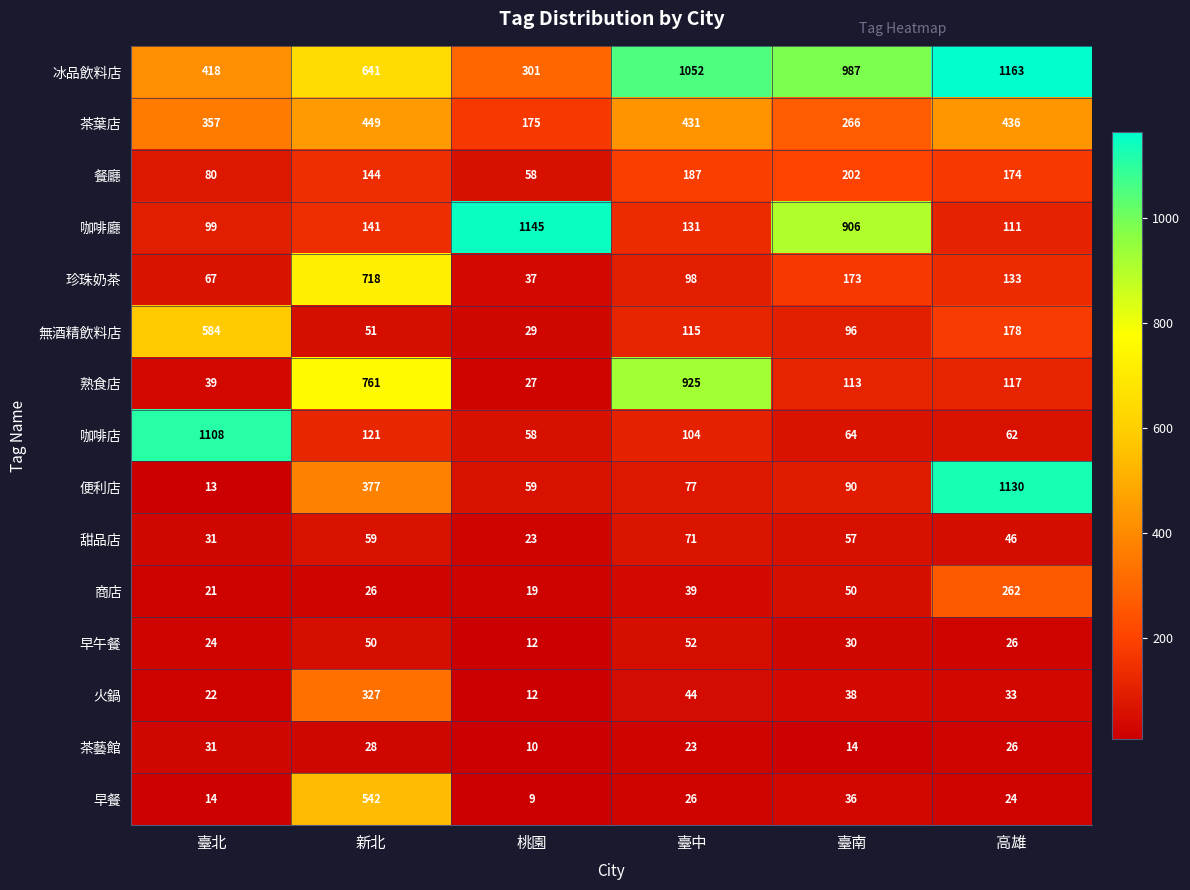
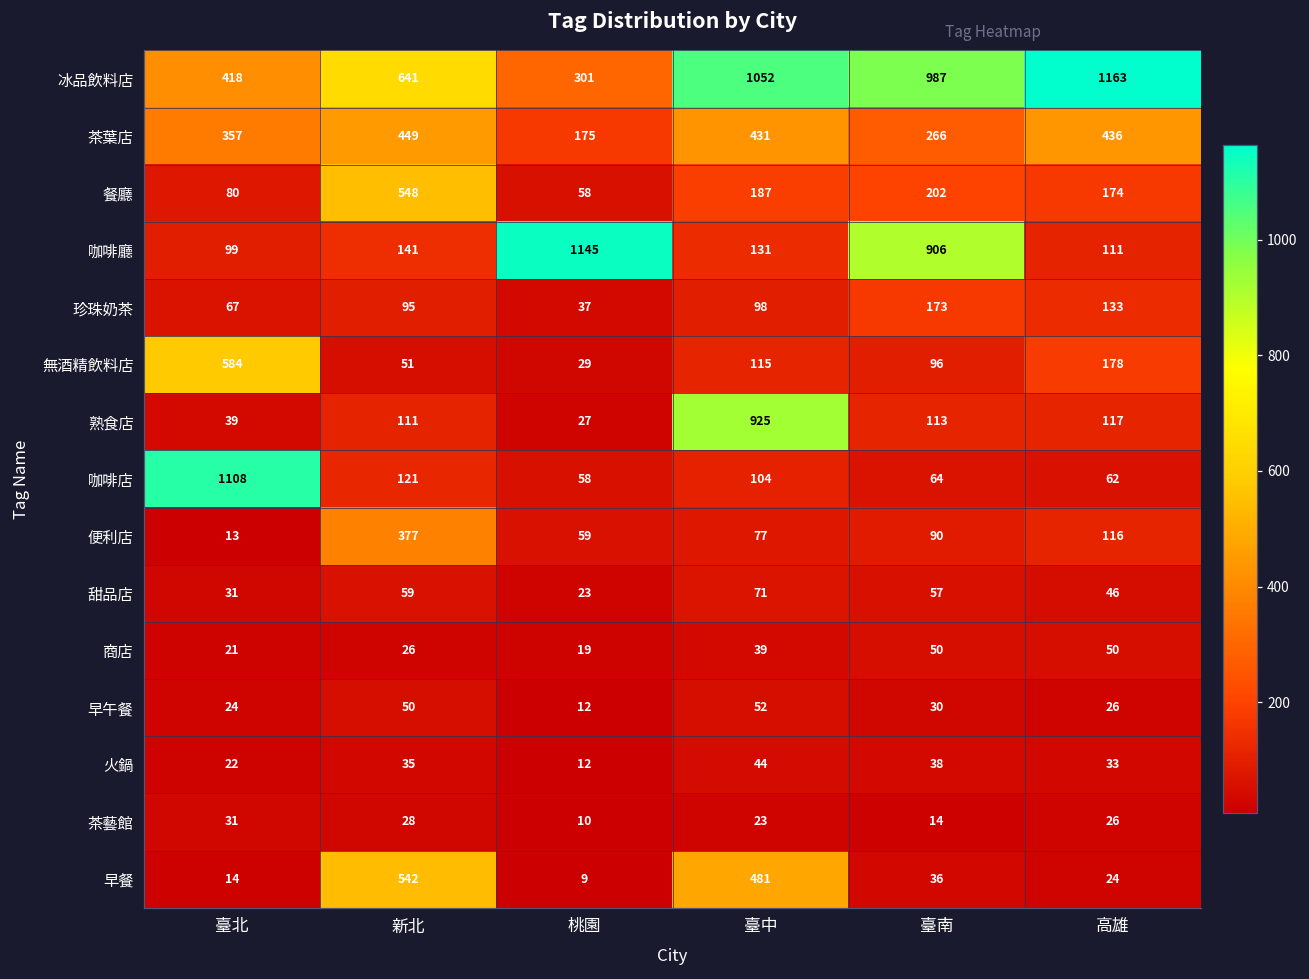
餐廳, 新北: 144 -> 548
珍珠奶茶, 新北: 718 -> 95
熟食店, 新北: 761 -> 111
便利店, 高雄: 1130 -> 116
商店, 高雄: 262 -> 50
火鍋, 新北: 327 -> 35
早餐, 臺中: 26 -> 481
